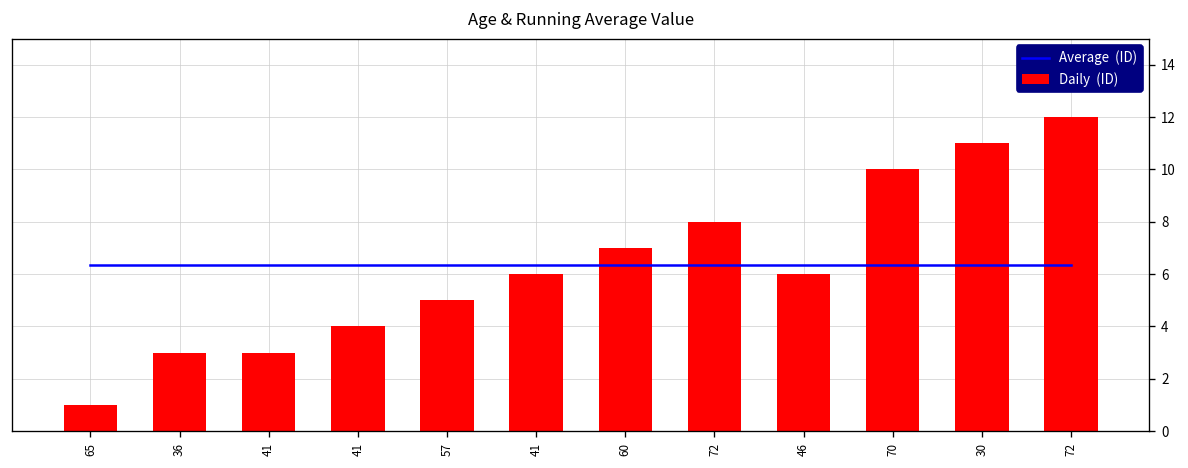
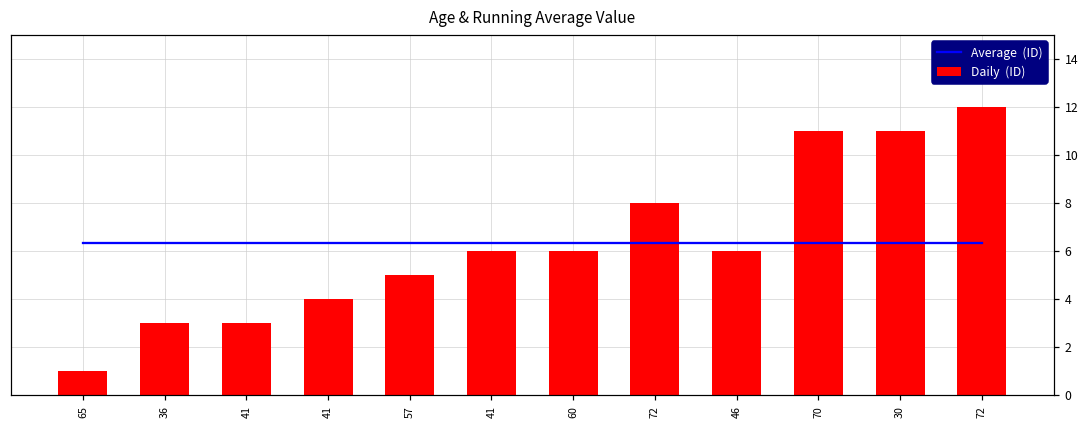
Daily (ID), 60: 7 -> 6
Daily (ID), 70: 10 -> 11
